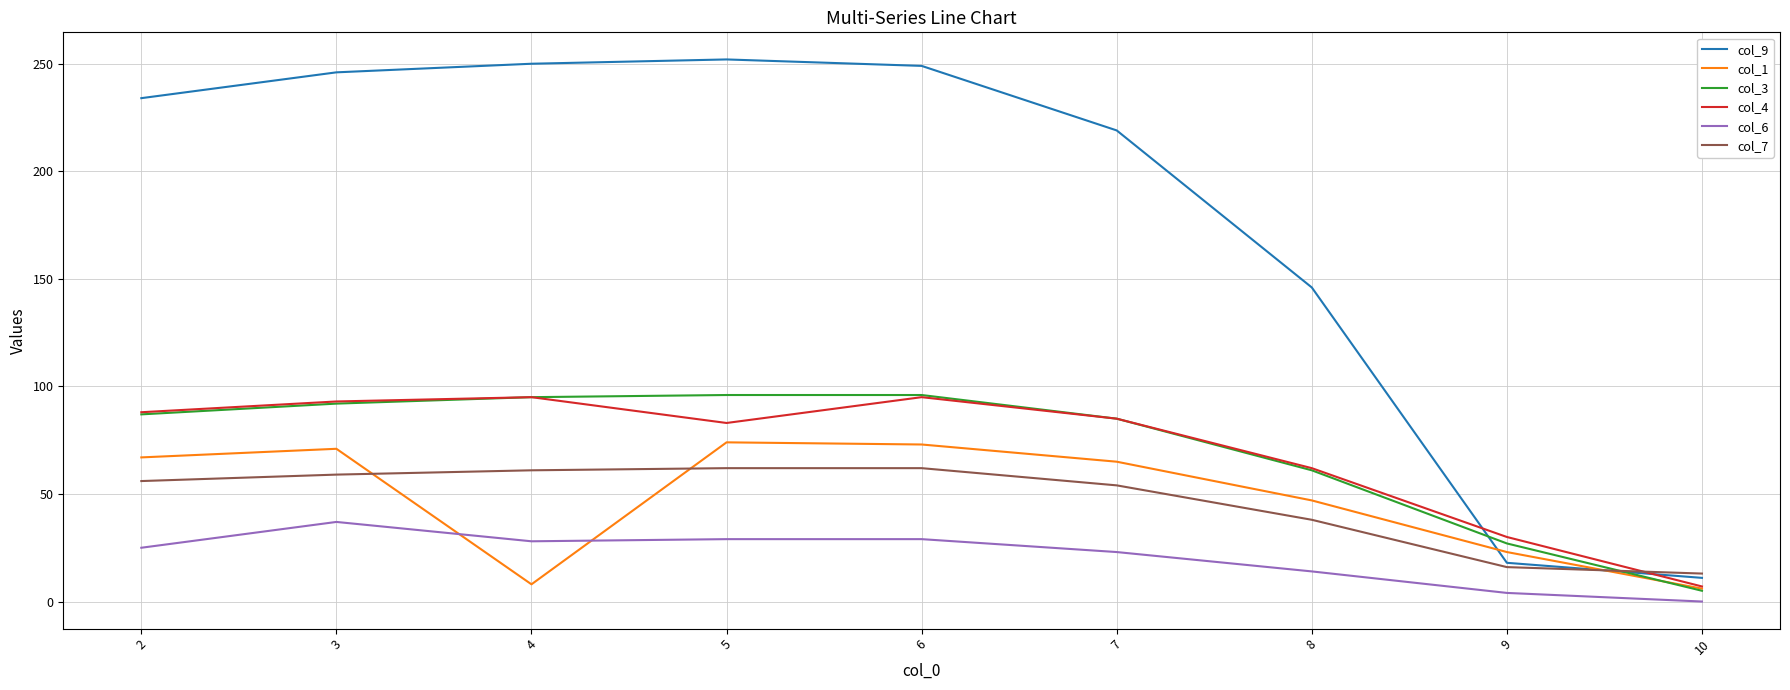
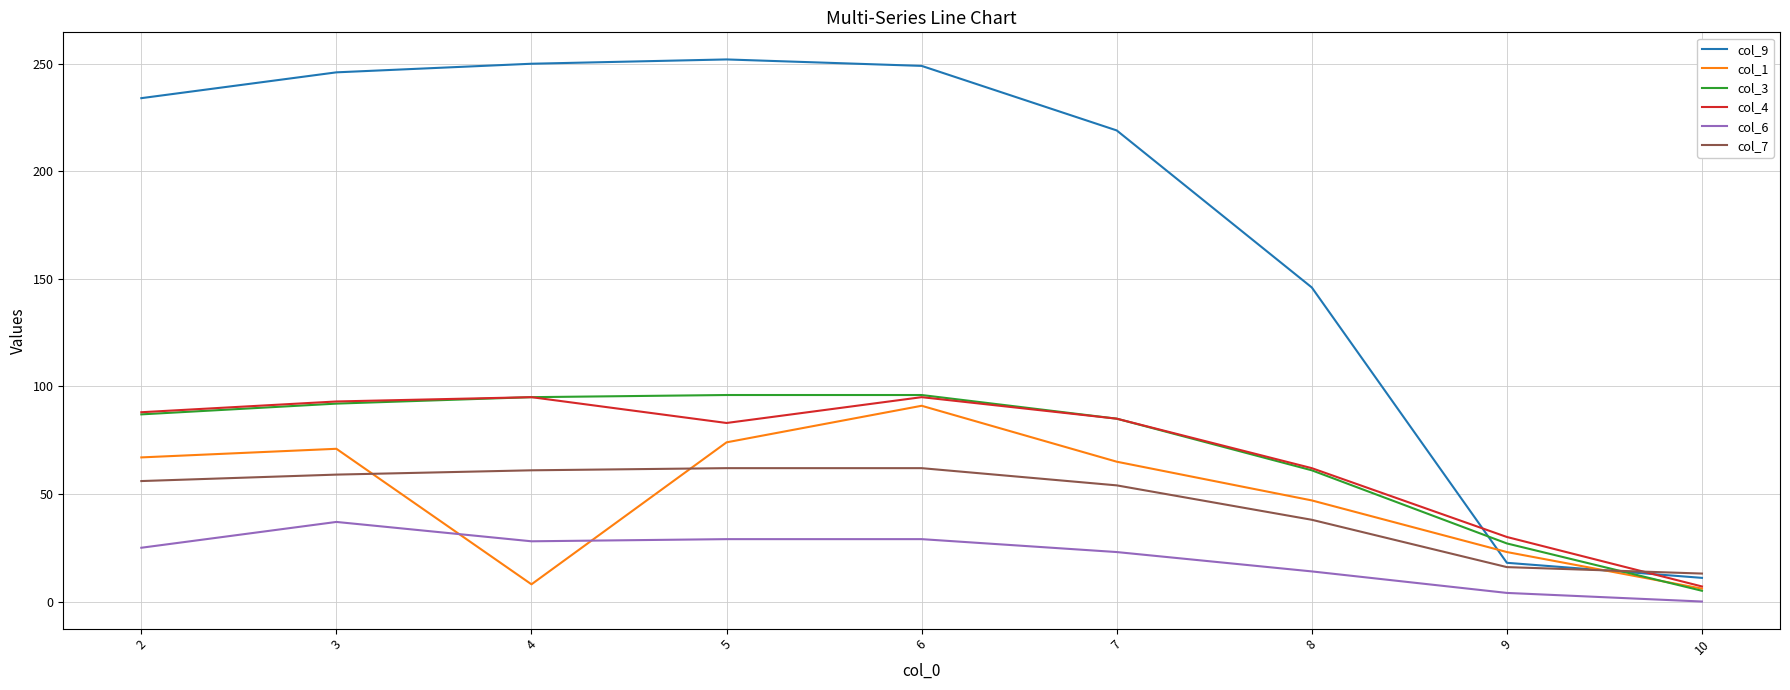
col_1, 6: 73 -> 91
